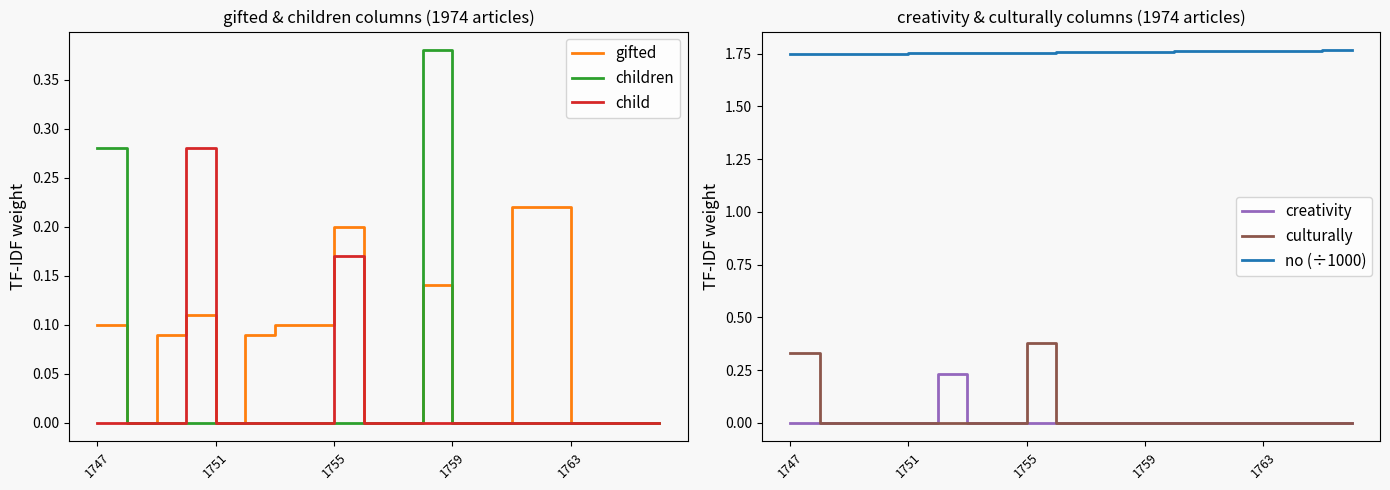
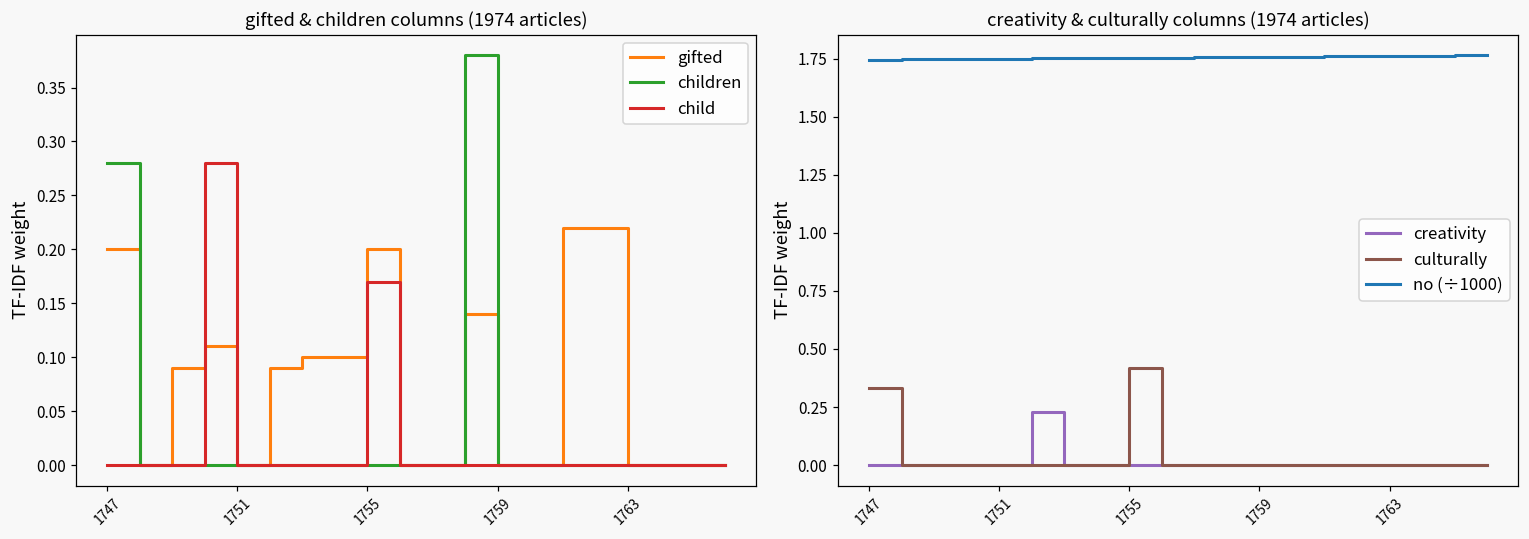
gifted & children columns (1974 articles), gifted, 1747: 0.1 -> 0.2
creativity & culturally columns (1974 articles), culturally, 1755: 0.38 -> 0.42
